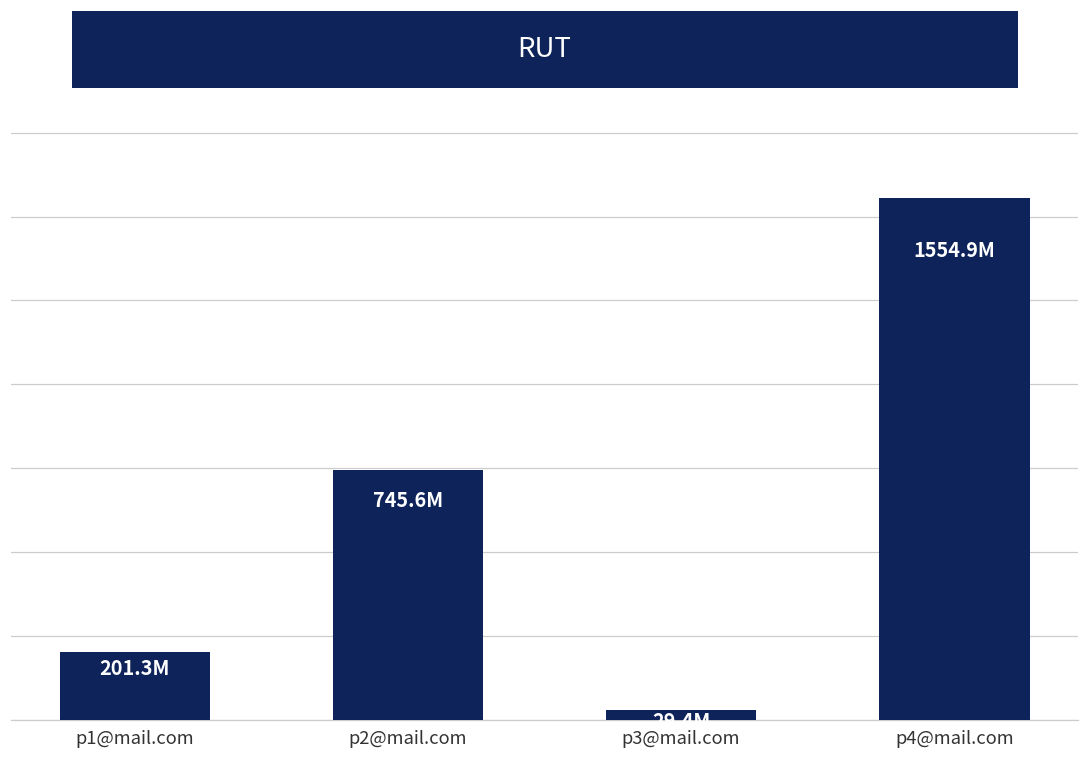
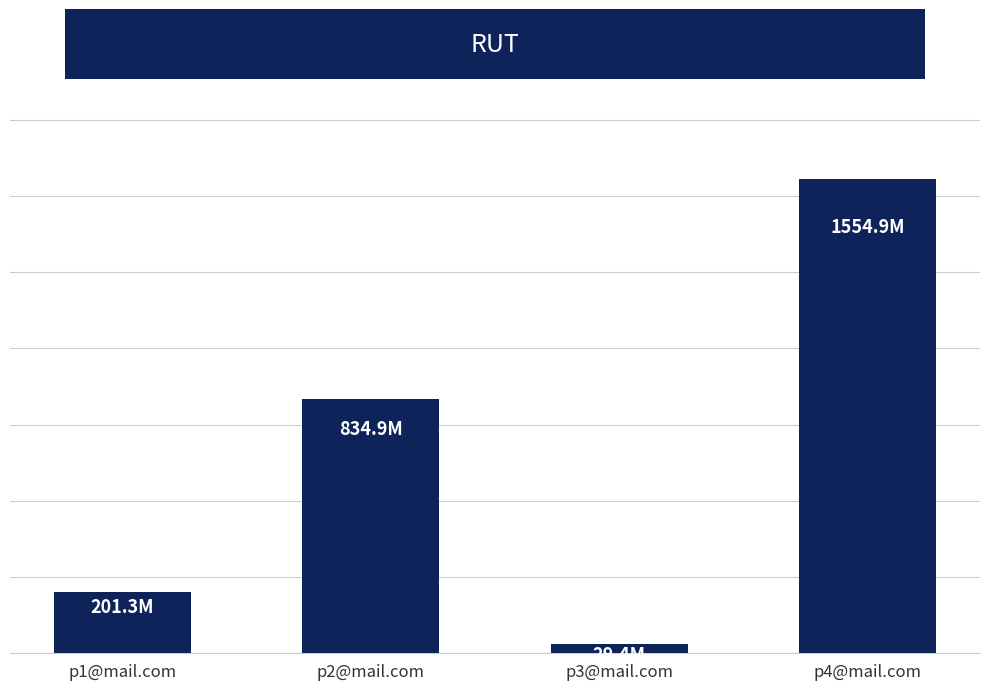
p2@mail.com: 745.6M -> 834.9M
